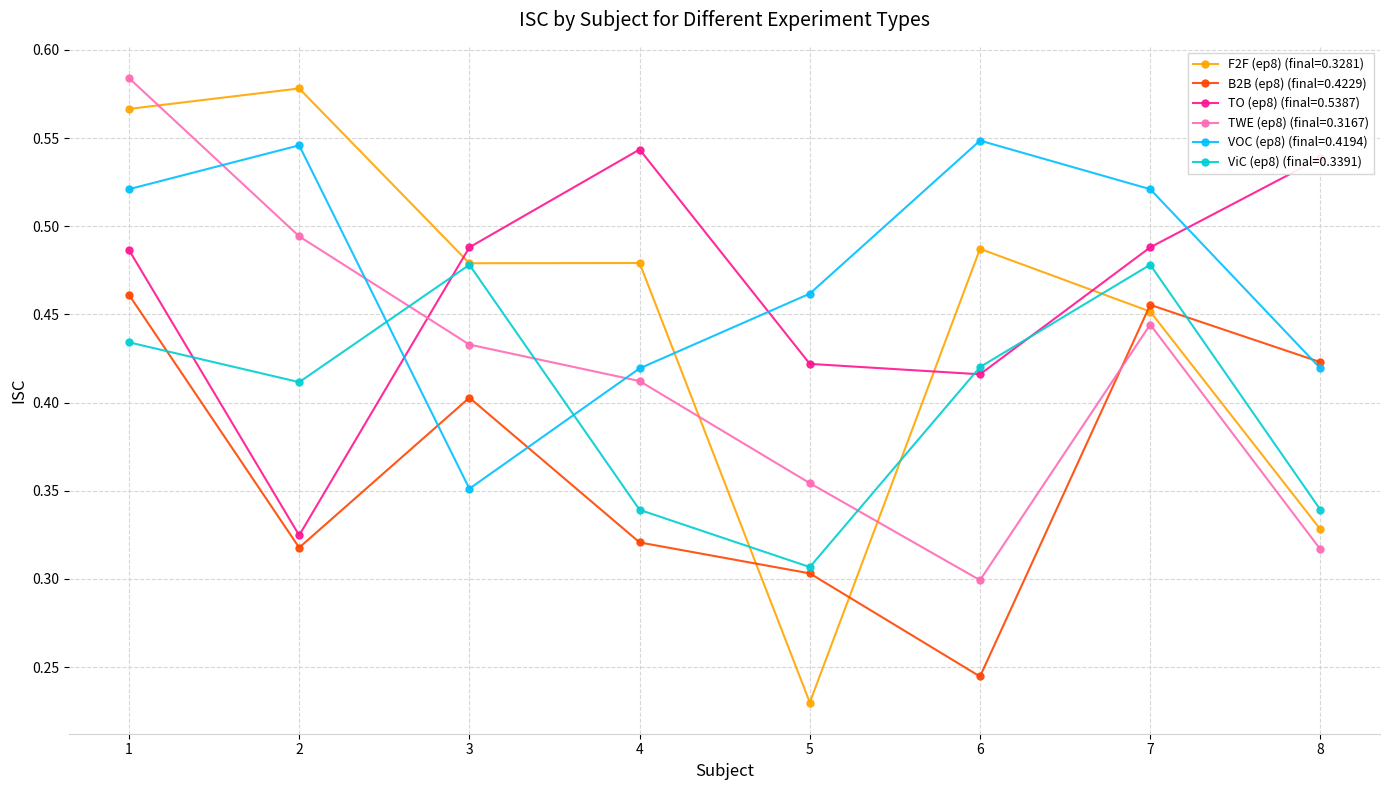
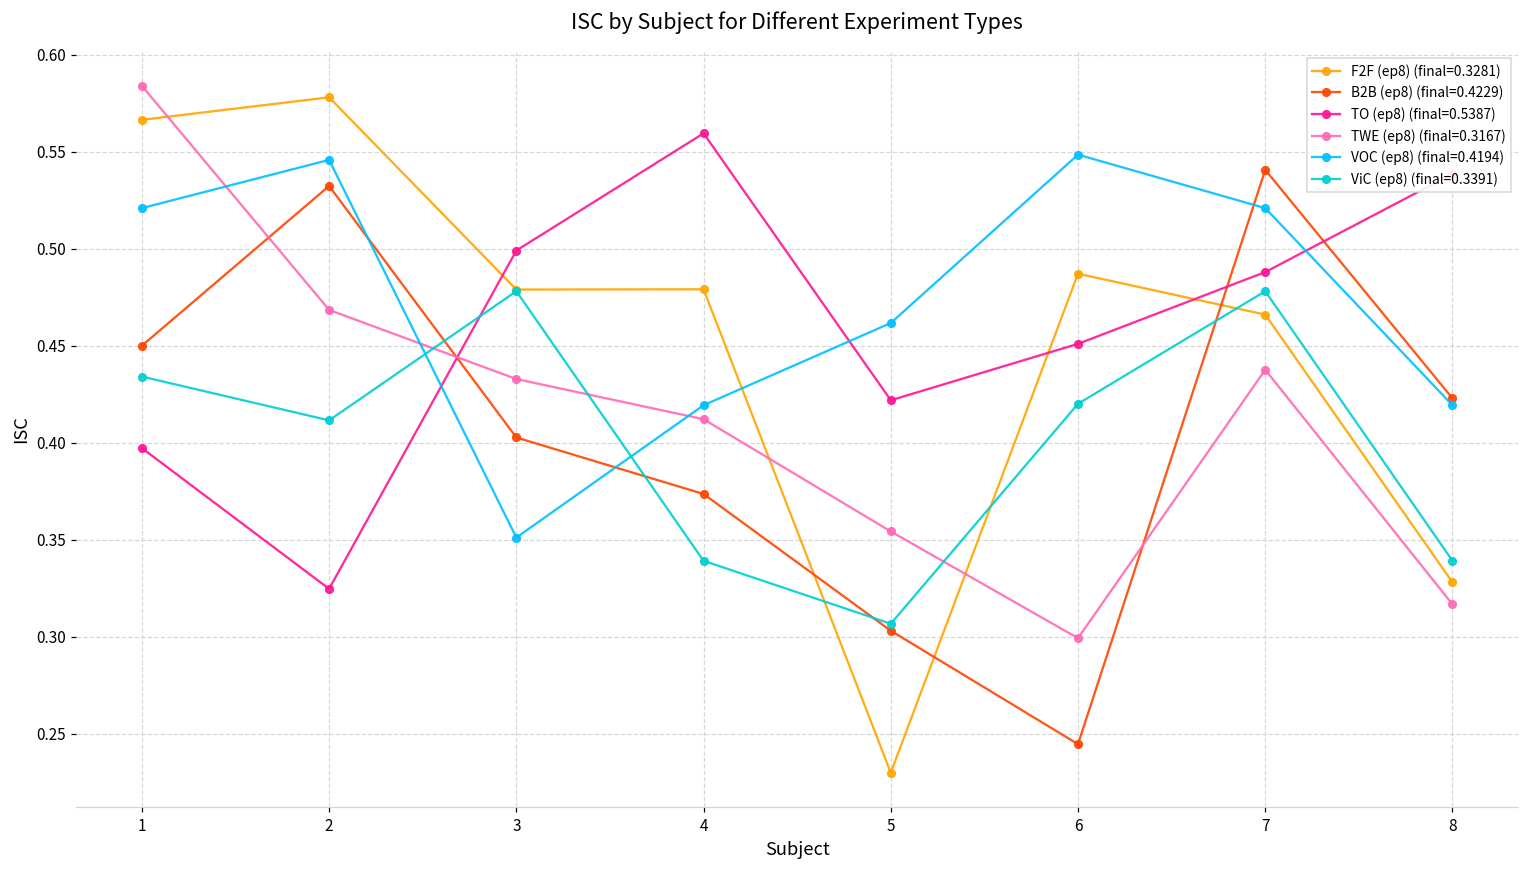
B2B (ep8) (final=0.4229), 1: 0.461 -> 0.450
TO (ep8) (final=0.5387), 1: 0.487 -> 0.397
B2B (ep8) (final=0.4229), 2: 0.318 -> 0.532
TWE (ep8) (final=0.3167), 2: 0.494 -> 0.469
TO (ep8) (final=0.5387), 3: 0.488 -> 0.499
B2B (ep8) (final=0.4229), 4: 0.321 -> 0.374
TO (ep8) (final=0.5387), 4: 0.544 -> 0.560
TO (ep8) (final=0.5387), 6: 0.416 -> 0.451
F2F (ep8) (final=0.3281), 7: 0.452 -> 0.466
B2B (ep8) (final=0.4229), 7: 0.455 -> 0.541
TWE (ep8) (final=0.3167), 7: 0.444 -> 0.438
